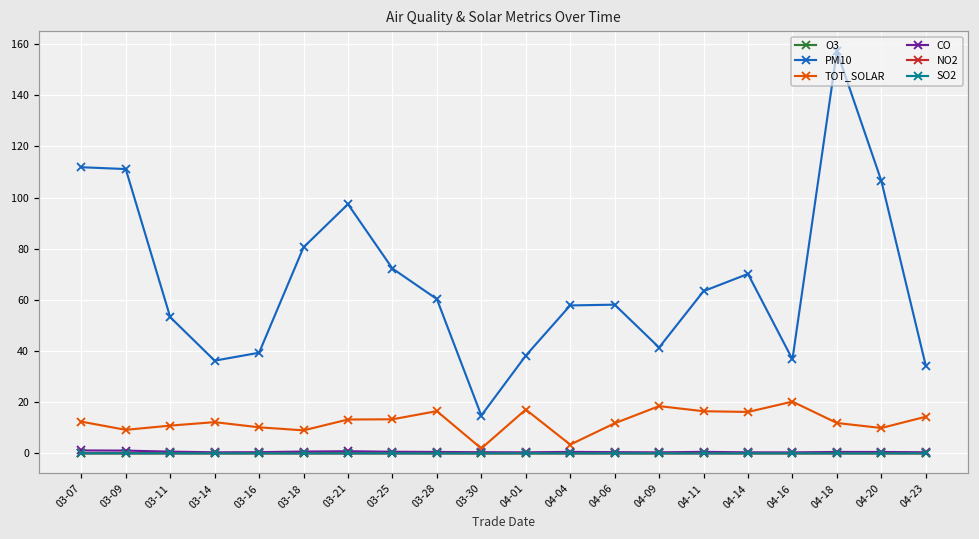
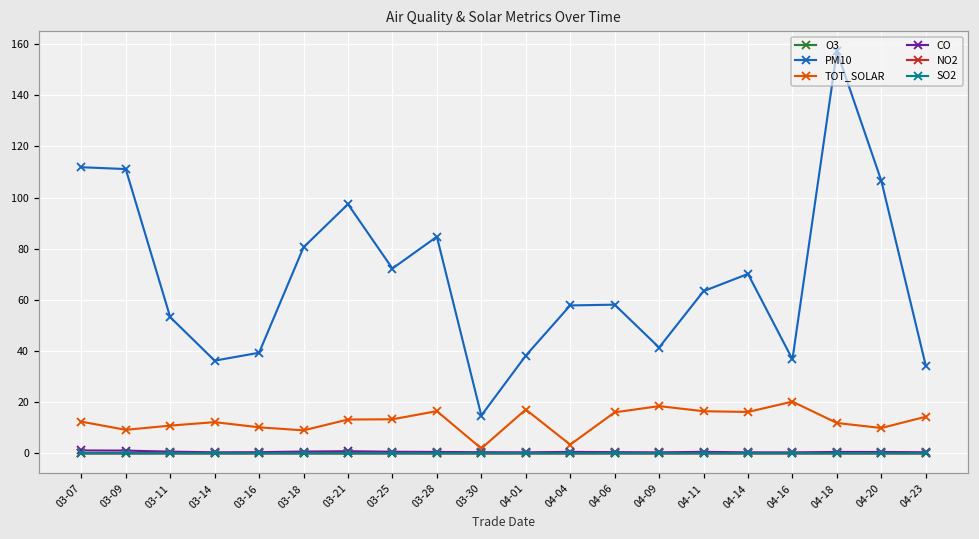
PM10, 03-28: 60 -> 85
TOT_SOLAR, 04-06: 12 -> 16
